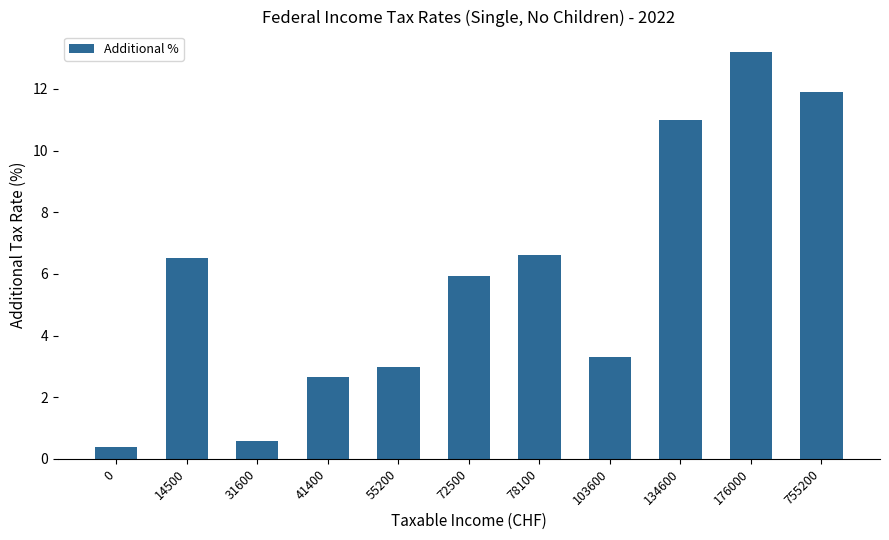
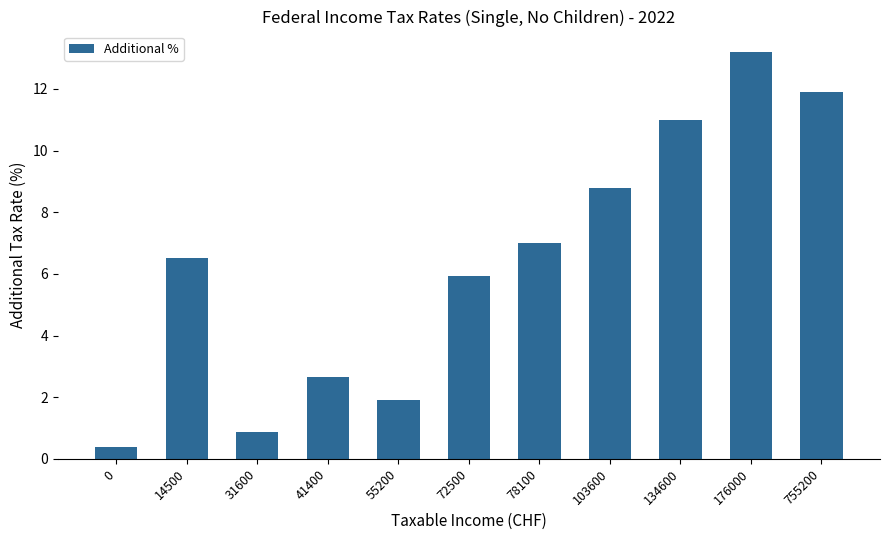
31600: 0.6 -> 0.9
55200: 3.0 -> 1.9
78100: 6.6 -> 7.0
103600: 3.3 -> 8.8
